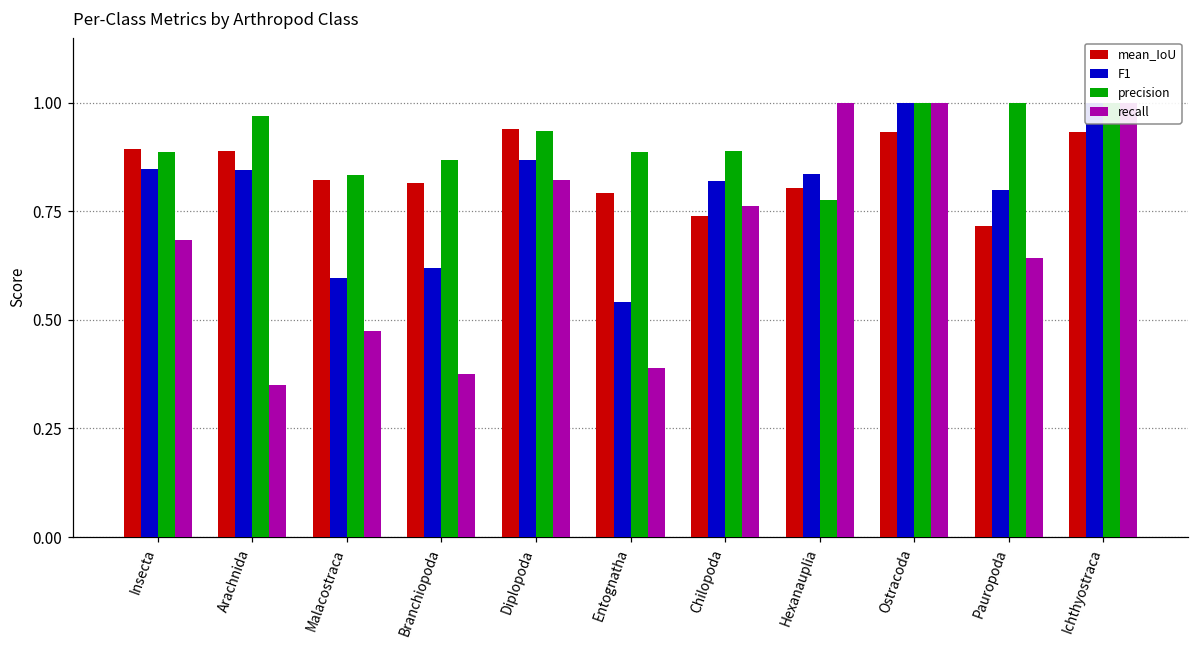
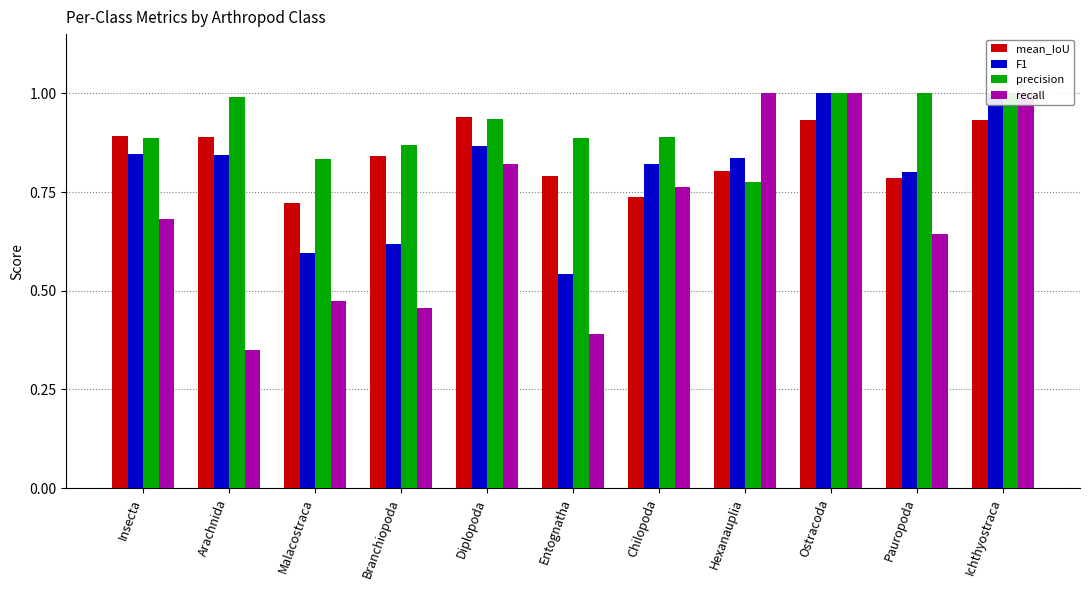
precision, Arachnida: 0.97 -> 0.99
mean_IoU, Malacostraca: 0.82 -> 0.72
mean_IoU, Branchiopoda: 0.81 -> 0.84
recall, Branchiopoda: 0.38 -> 0.46
mean_IoU, Pauropoda: 0.72 -> 0.79
